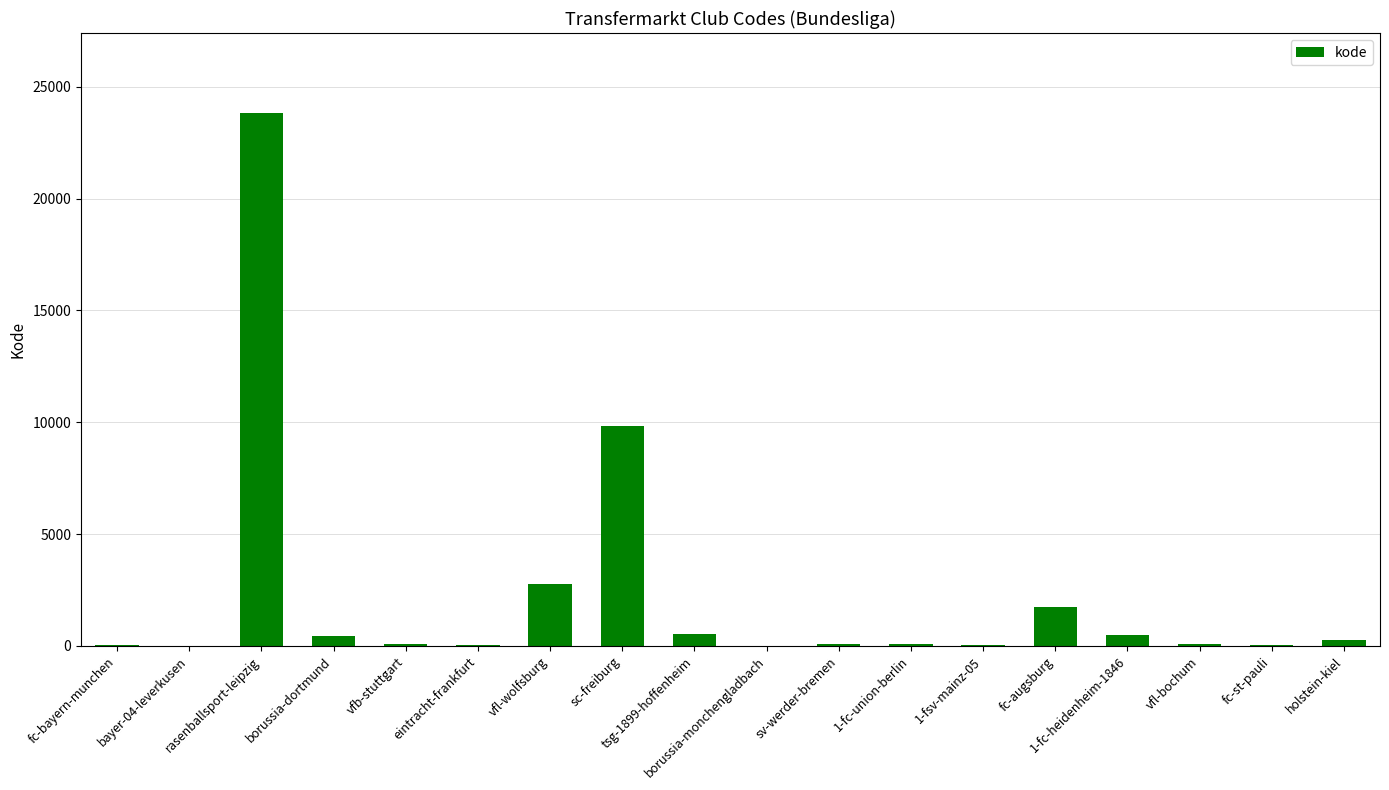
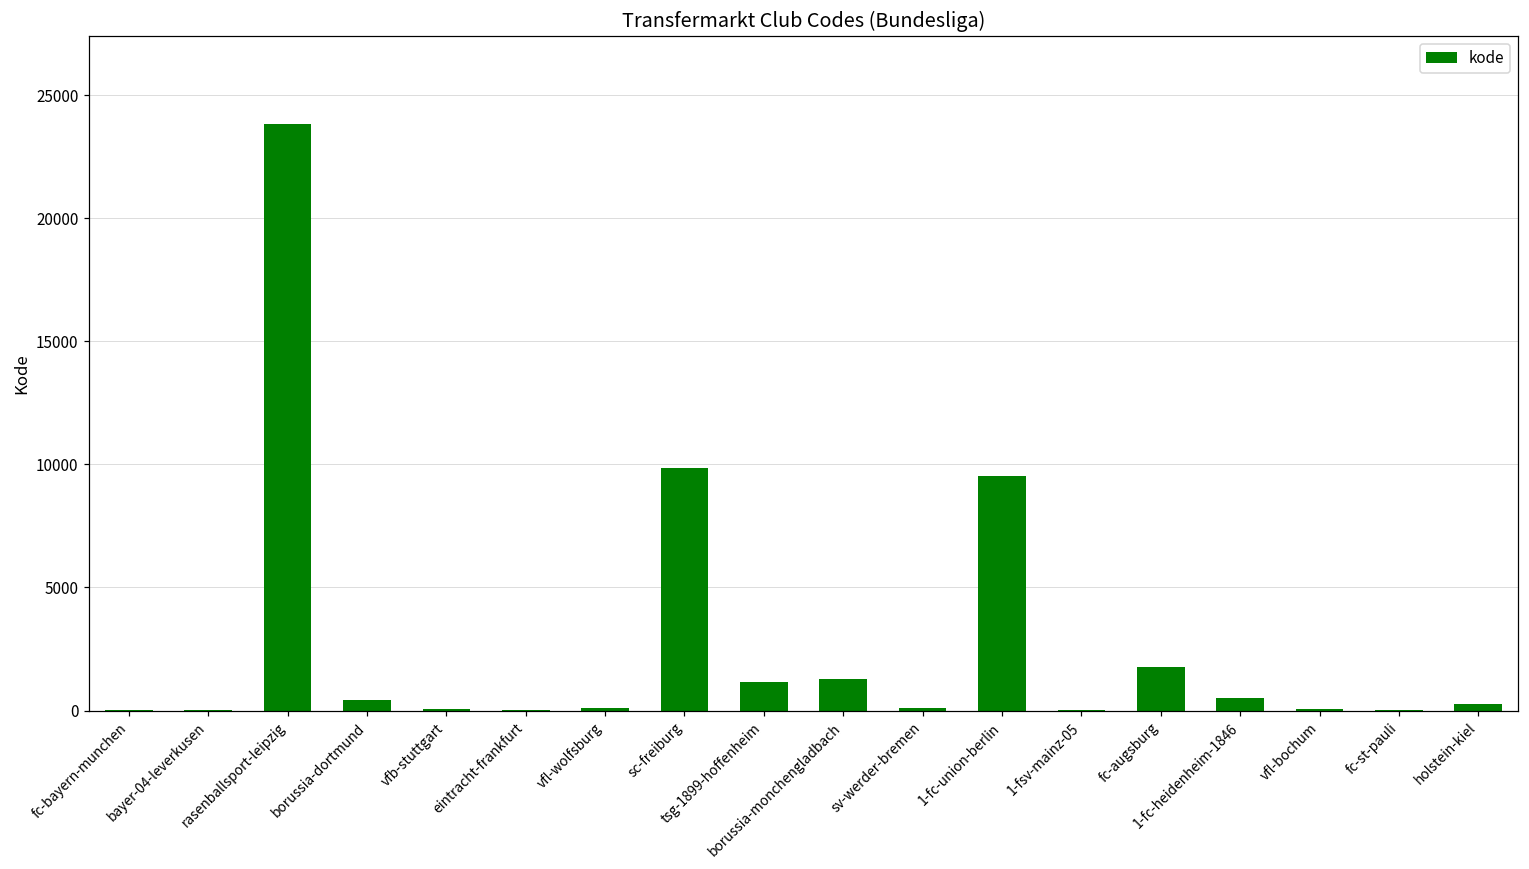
vfl-wolfsburg: 2800 -> 100
tsg-1899-hoffenheim: 500 -> 1200
borussia-monchengladbach: 0 -> 1300
1-fc-union-berlin: 100 -> 9500
